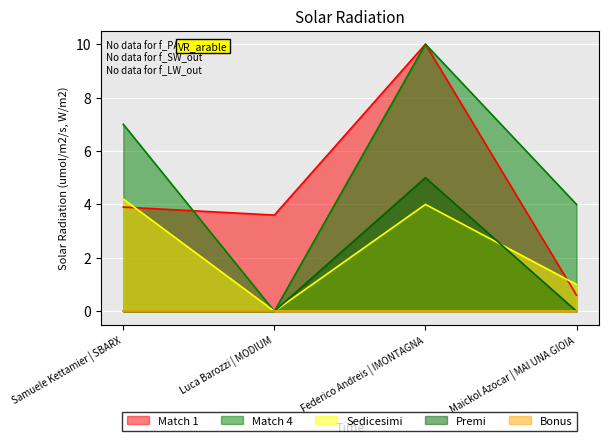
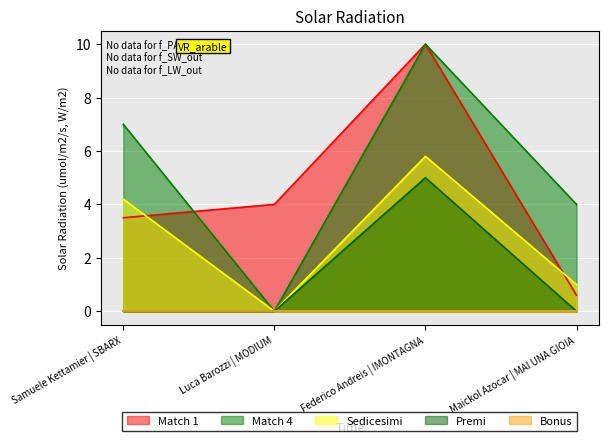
Match 1, Samuele Kettamier | SBARX: 3.9 -> 3.5
Match 1, Luca Barozzi | MODIUM: 3.6 -> 4.0
Sedicesimi, Federico Andreis | IMONTAGNA: 4.0 -> 5.8
